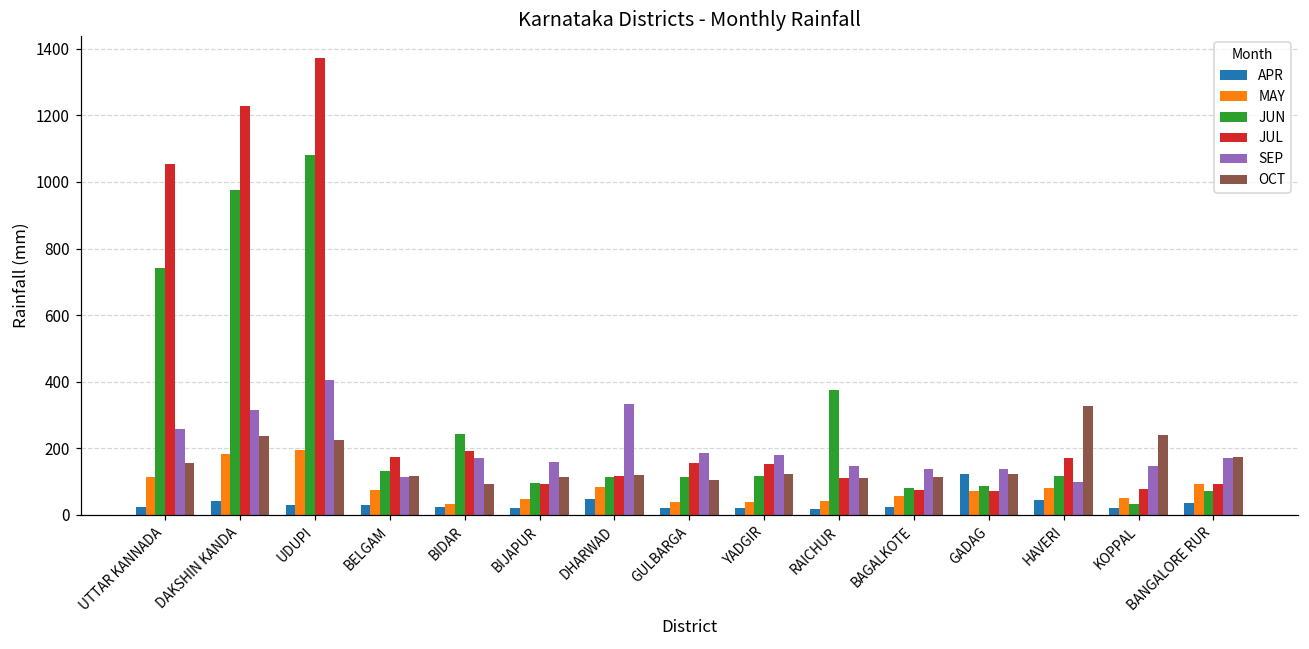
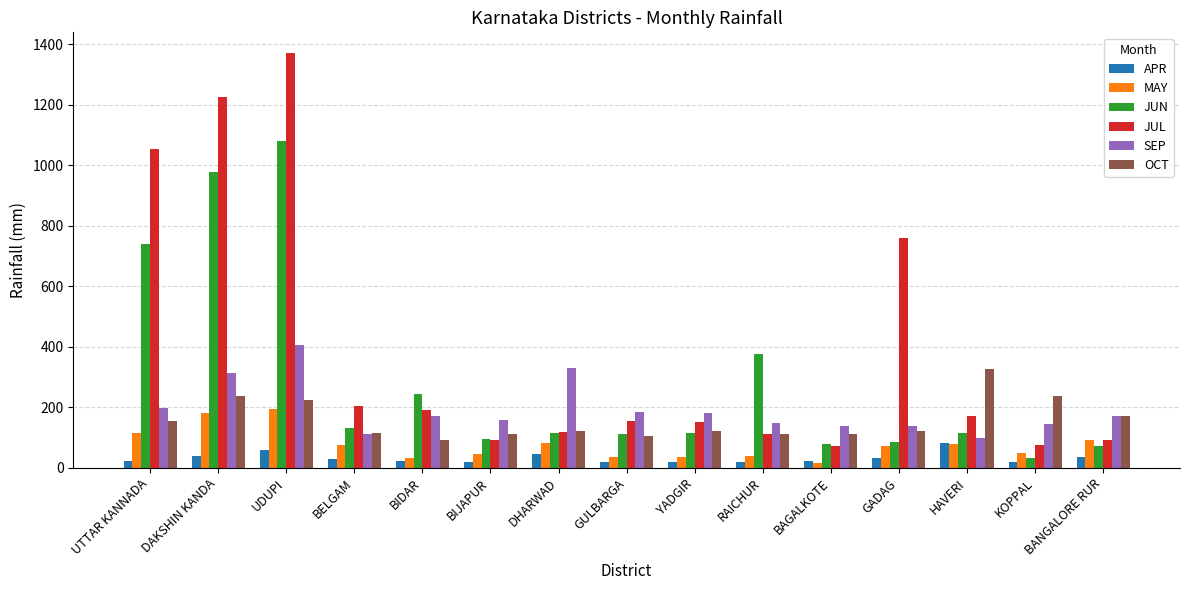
SEP, UTTAR KANNADA: 260 -> 200
APR, UDUPI: 30 -> 60
JUL, BELGAM: 170 -> 200
MAY, BAGALKOTE: 60 -> 20
APR, GADAG: 120 -> 30
JUL, GADAG: 70 -> 760
APR, HAVERI: 40 -> 80
